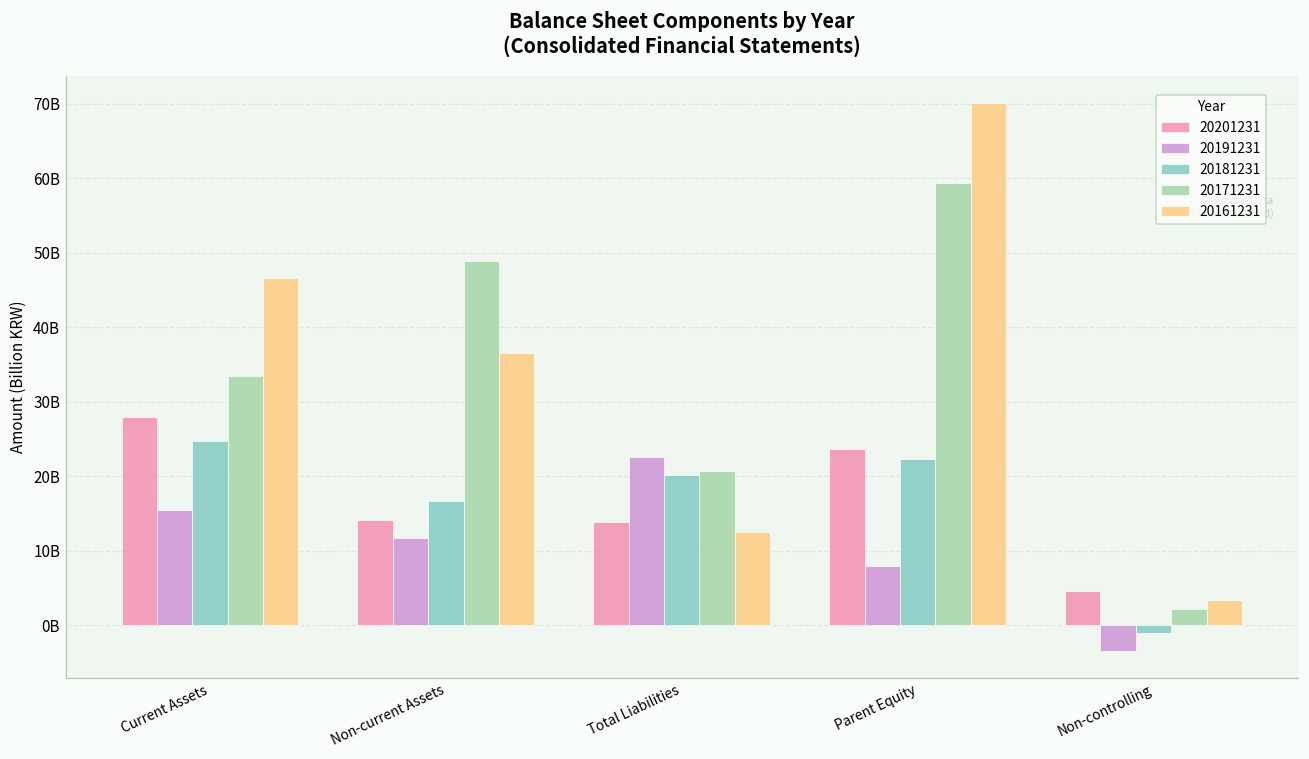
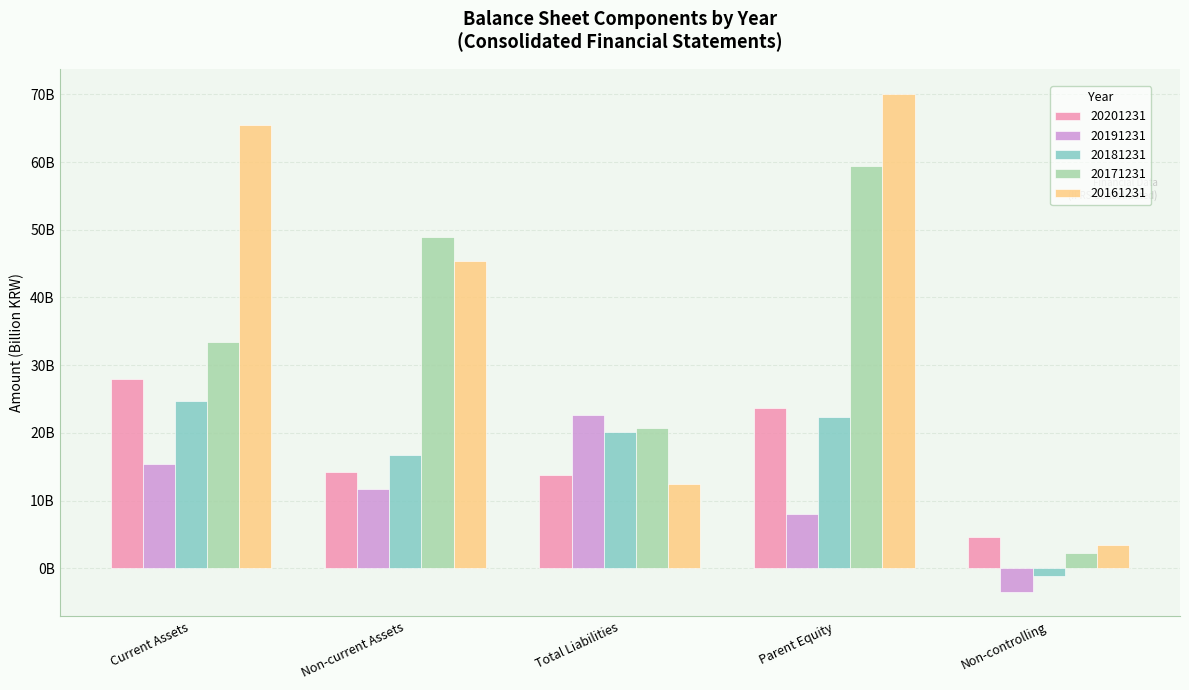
20161231, Current Assets: 47000000000 -> 66000000000
20161231, Non-current Assets: 36000000000 -> 45000000000
